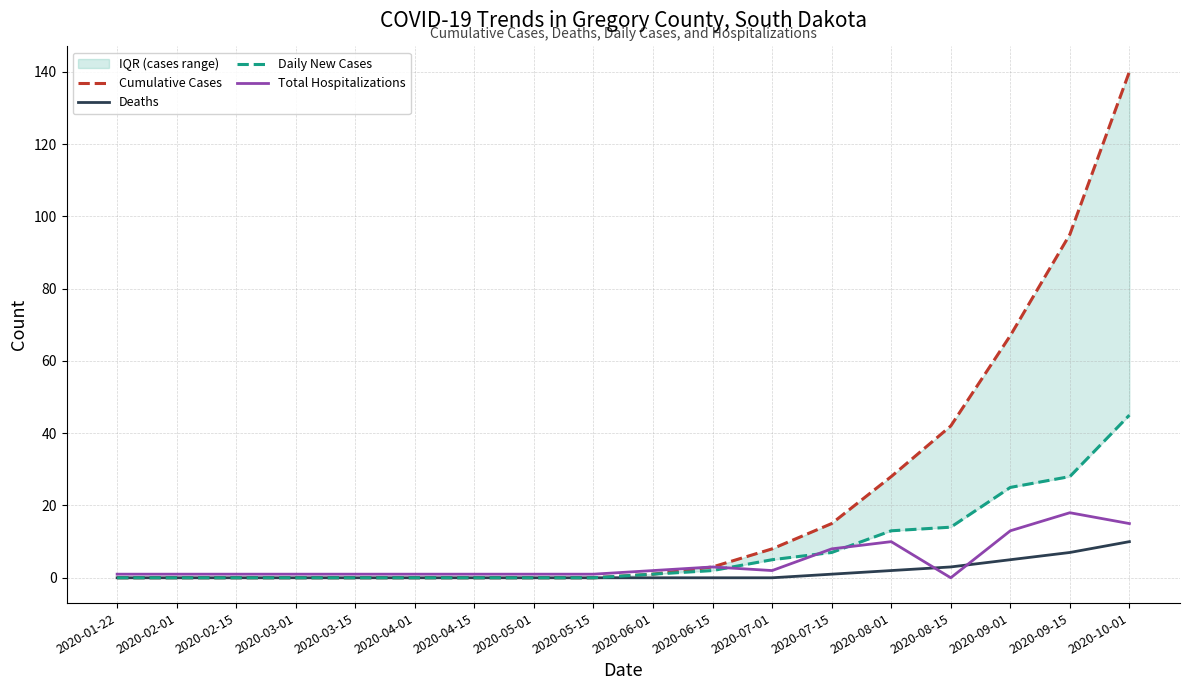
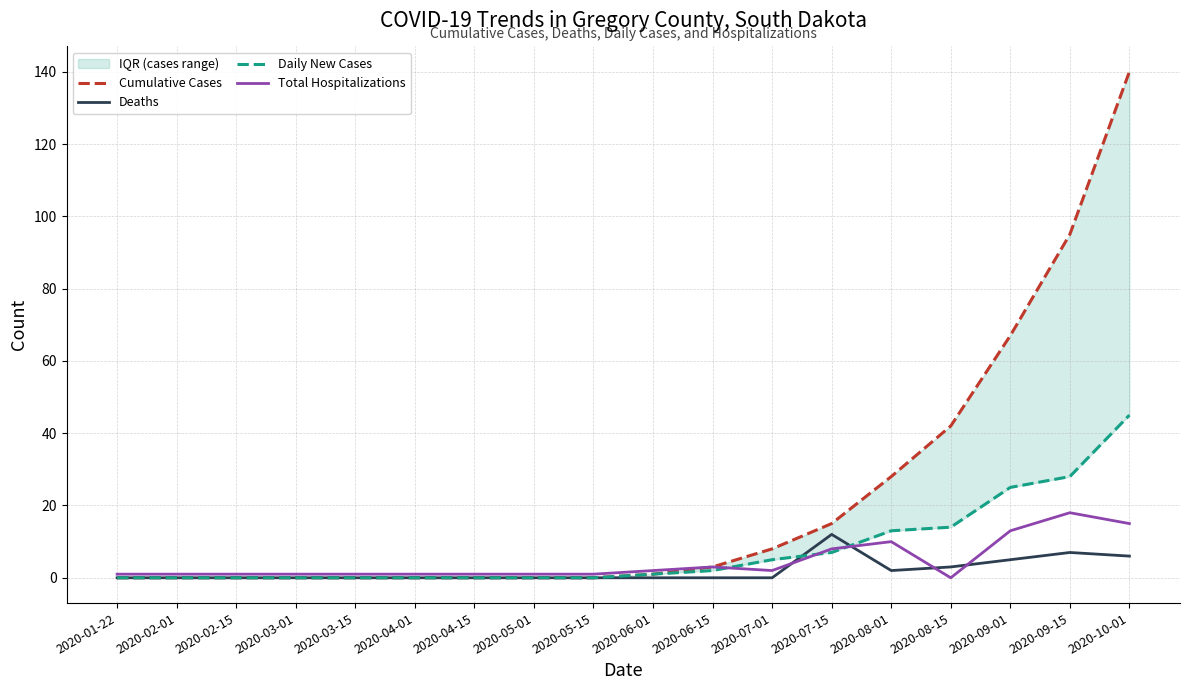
Deaths, 2020-07-15: 1 -> 12
Deaths, 2020-10-01: 10 -> 6
